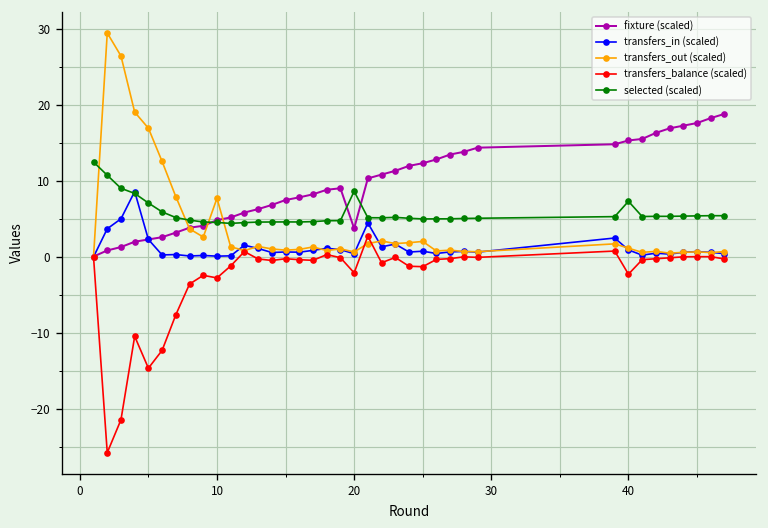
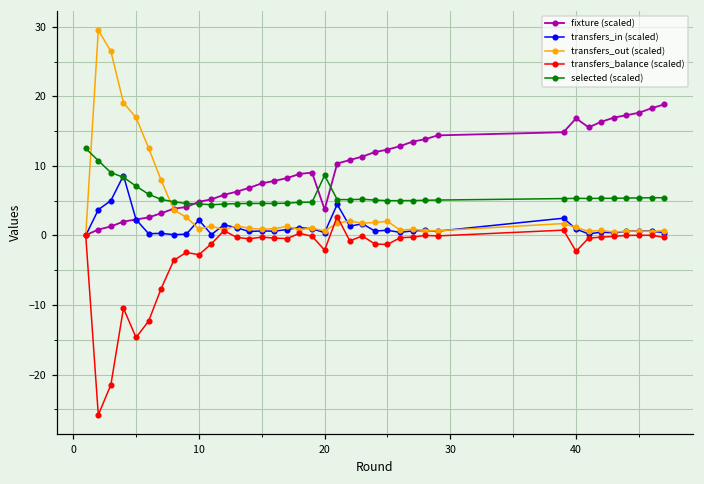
transfers_in (scaled), 10: 0 -> 2
transfers_out (scaled), 10: 8 -> 1
fixture (scaled), 40: 15 -> 17
selected (scaled), 40: 7 -> 5
